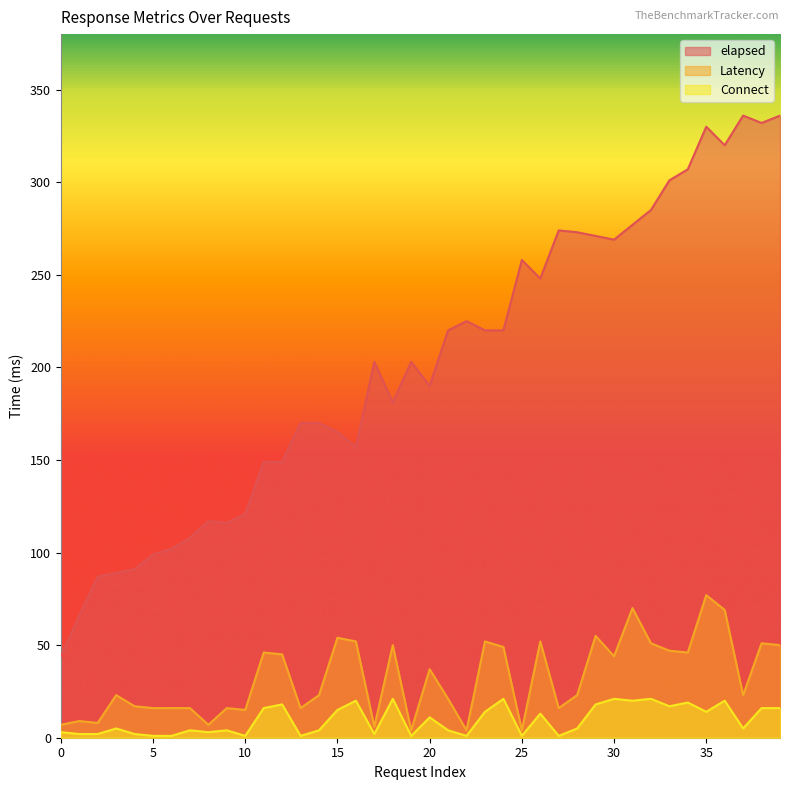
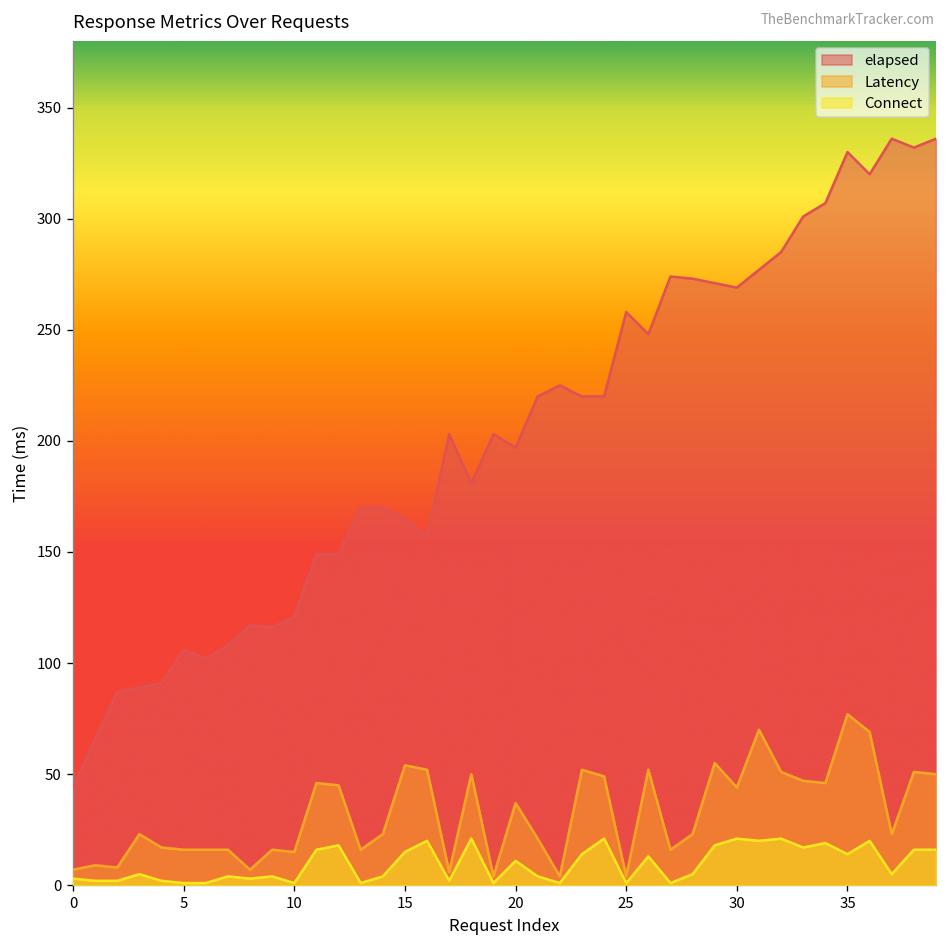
elapsed, 5: 99 -> 106
elapsed, 20: 190 -> 197
